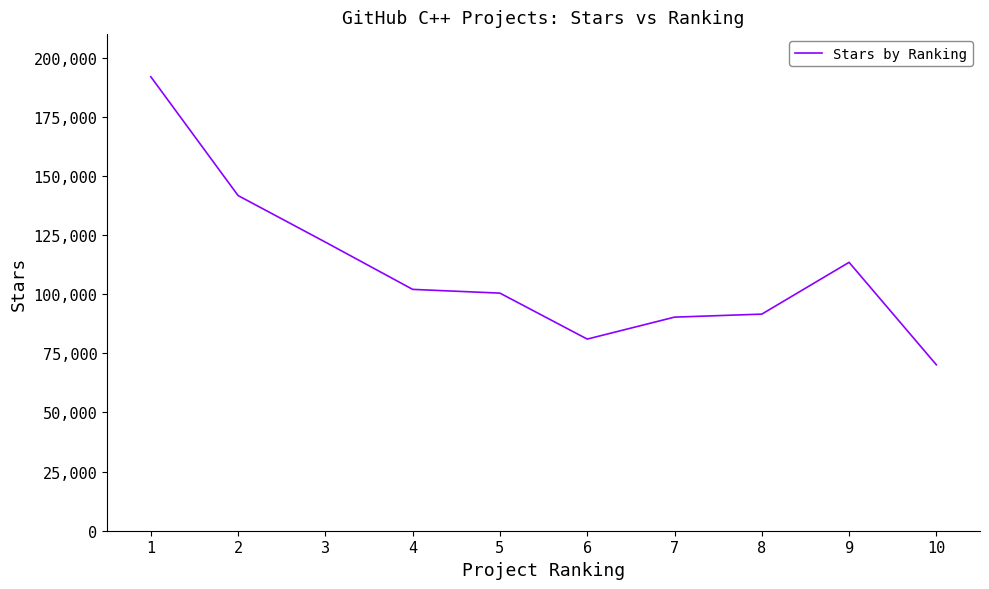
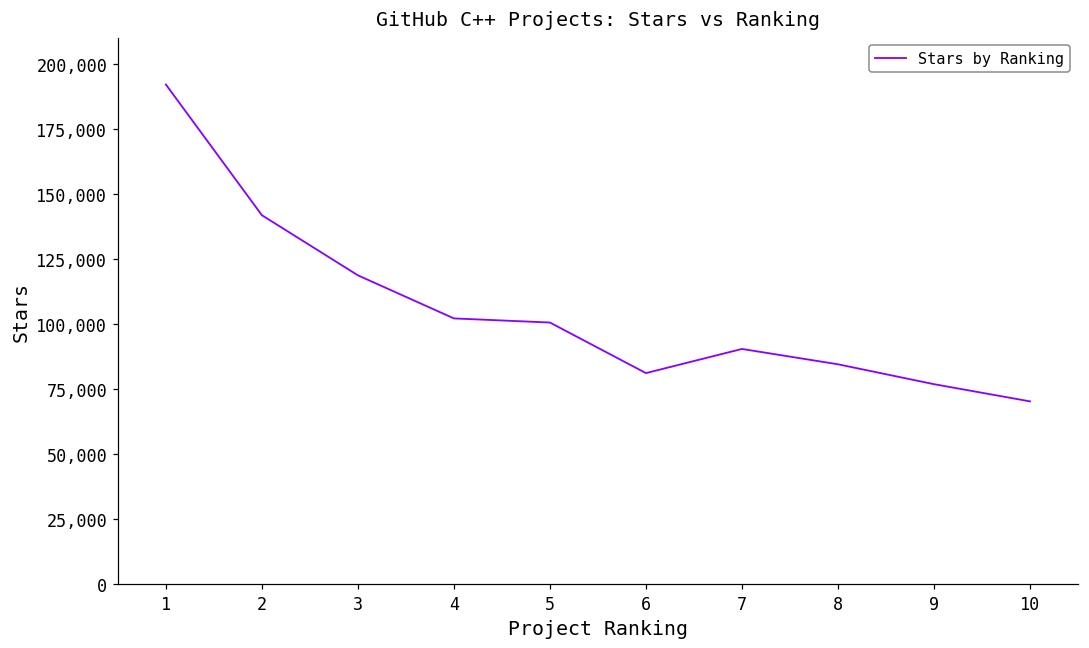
3: 122,000 -> 119,000
8: 92,000 -> 84,000
9: 113,000 -> 77,000
